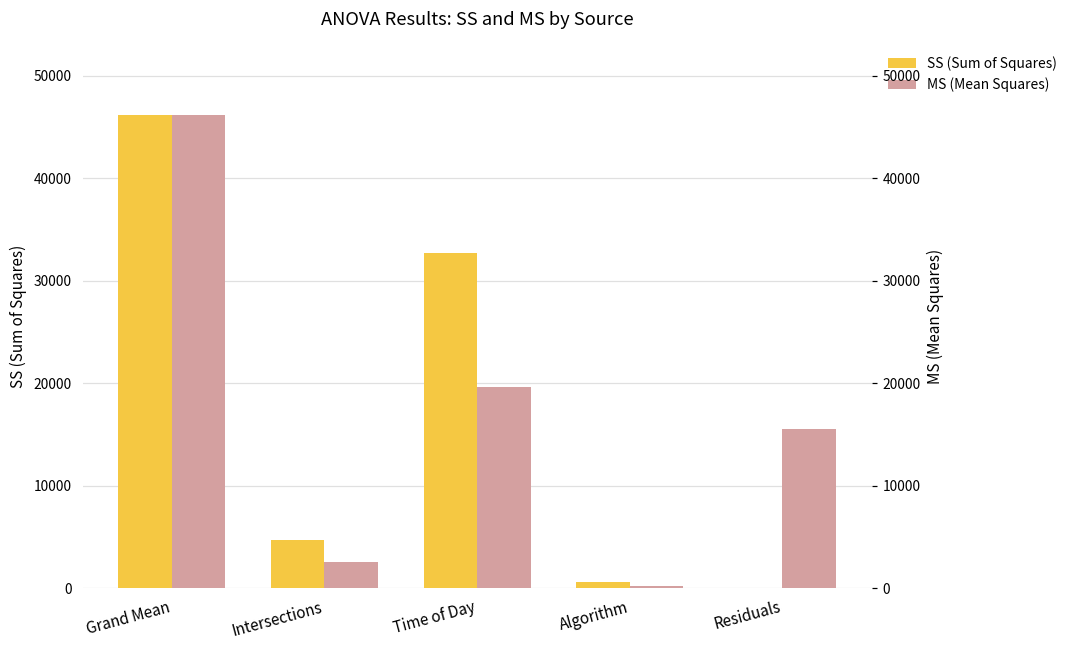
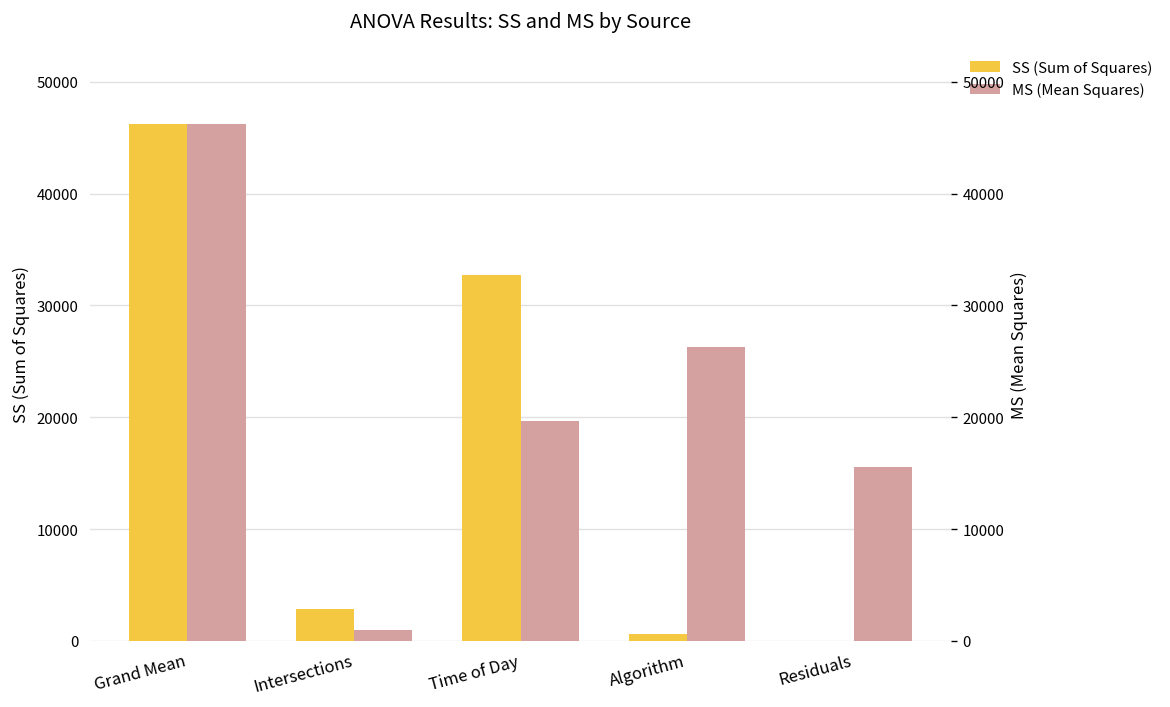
SS (Sum of Squares), Intersections: 5000 -> 3000
MS (Mean Squares), Intersections: 3000 -> 1000
MS (Mean Squares), Algorithm: 0 -> 26000
